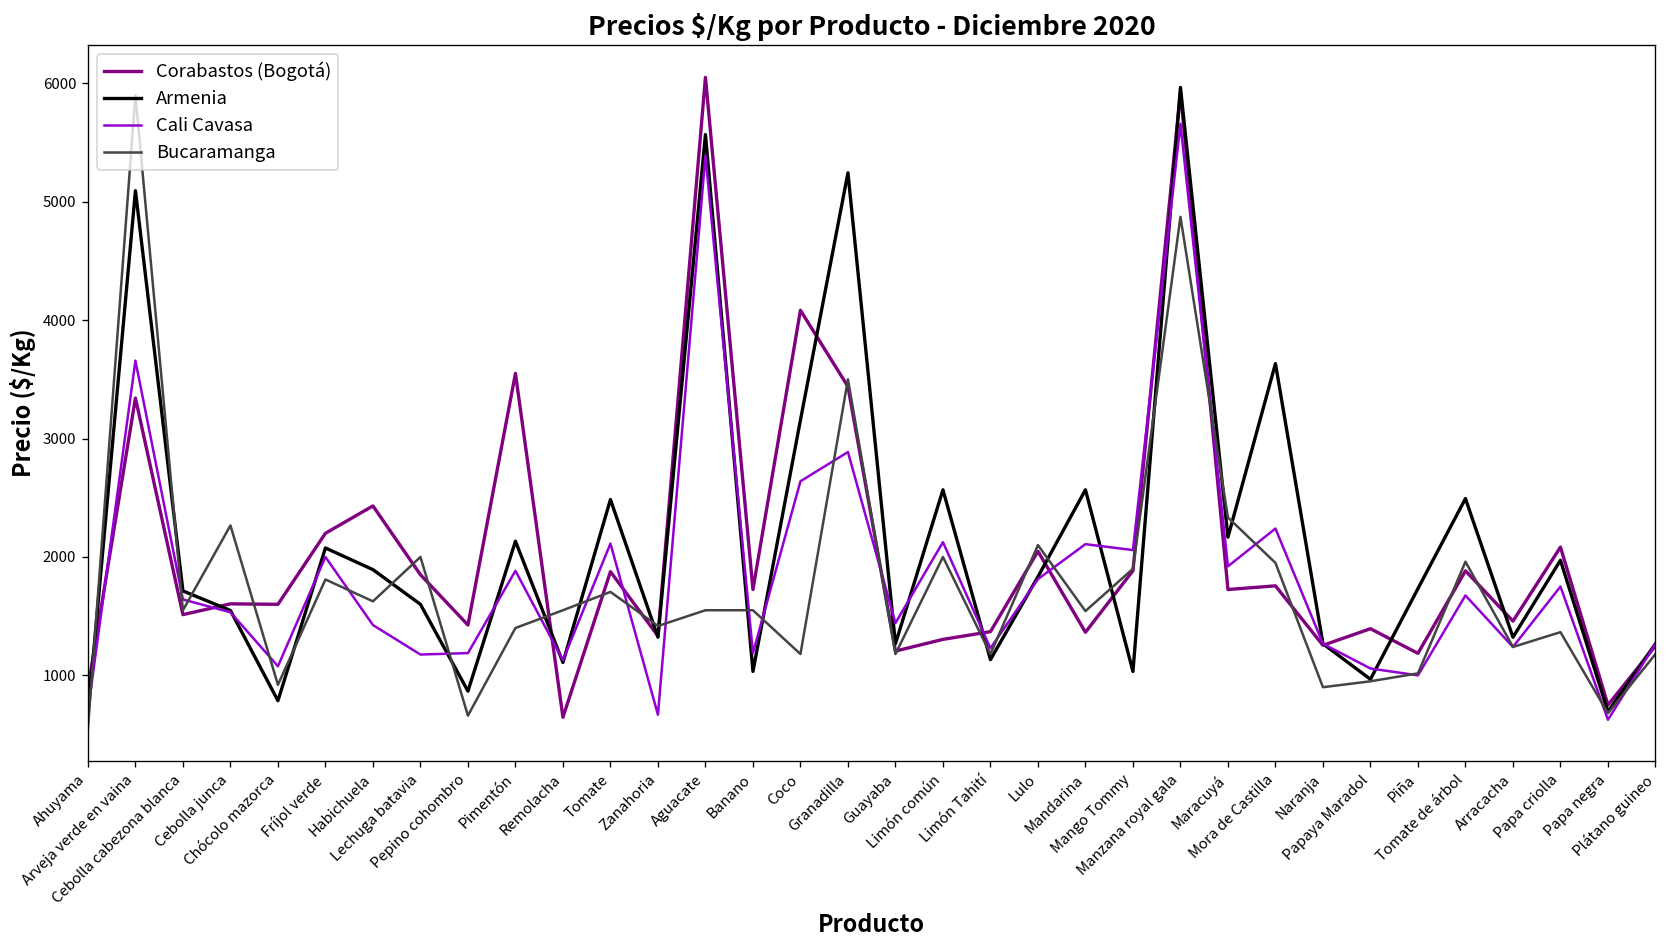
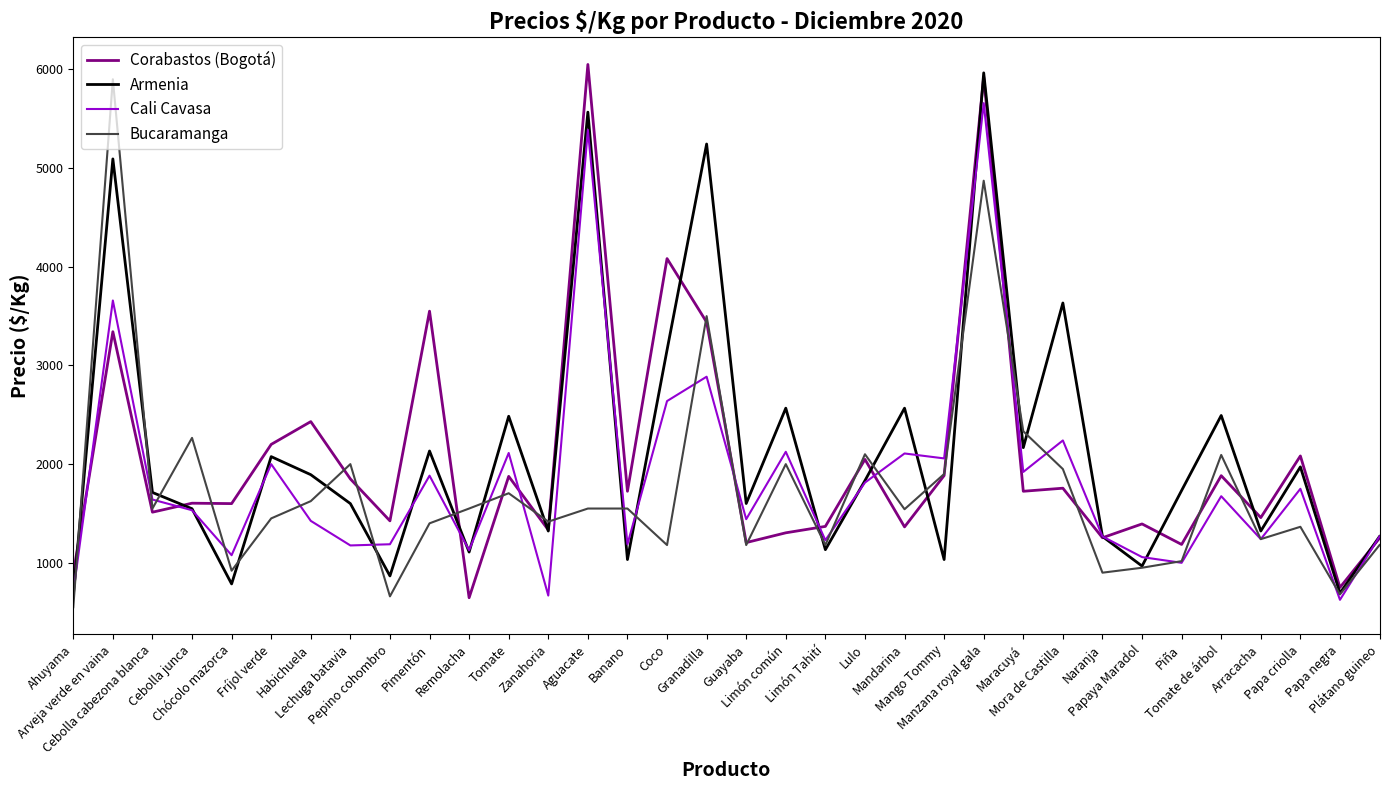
Bucaramanga, Fríjol verde: 1800 -> 1500
Armenia, Guayaba: 1300 -> 1600
Bucaramanga, Tomate de árbol: 2000 -> 2100
